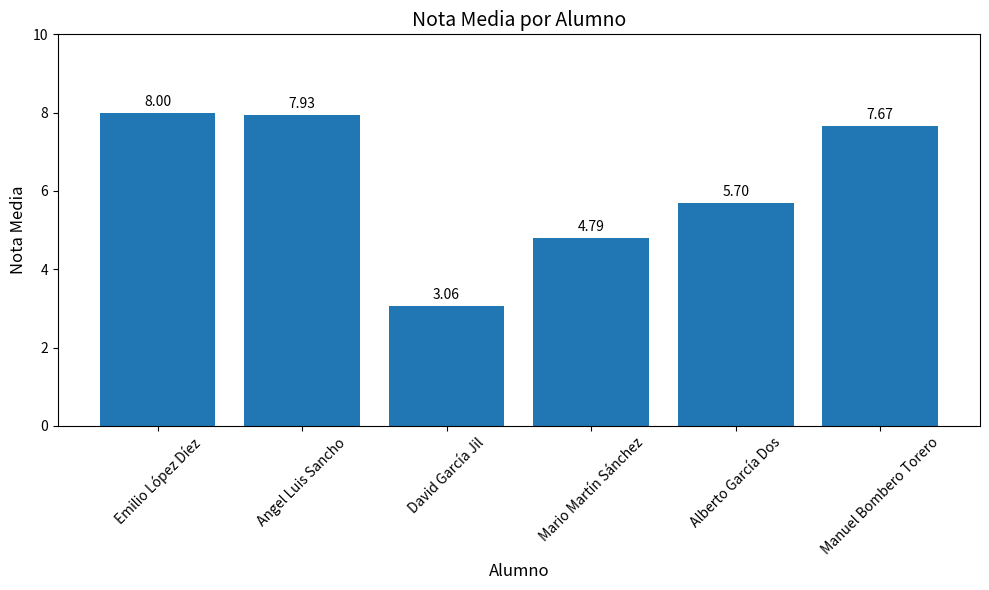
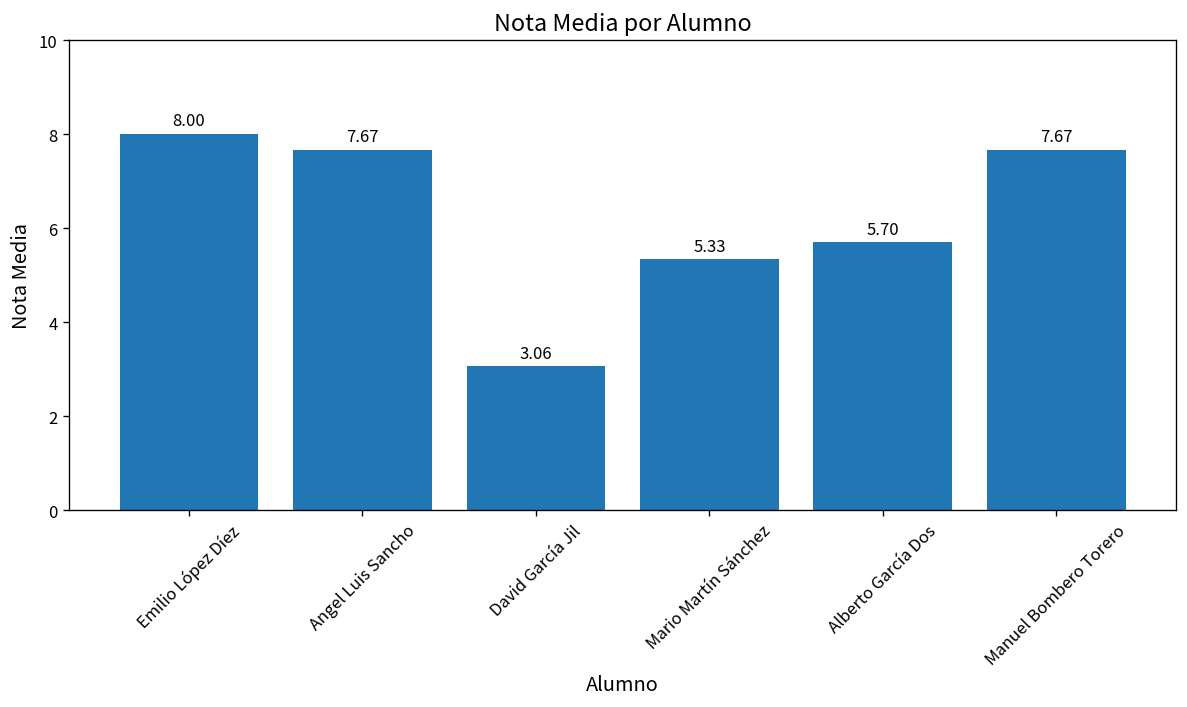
Angel Luis Sancho: 7.93 -> 7.67
Mario Martín Sánchez: 4.79 -> 5.33
